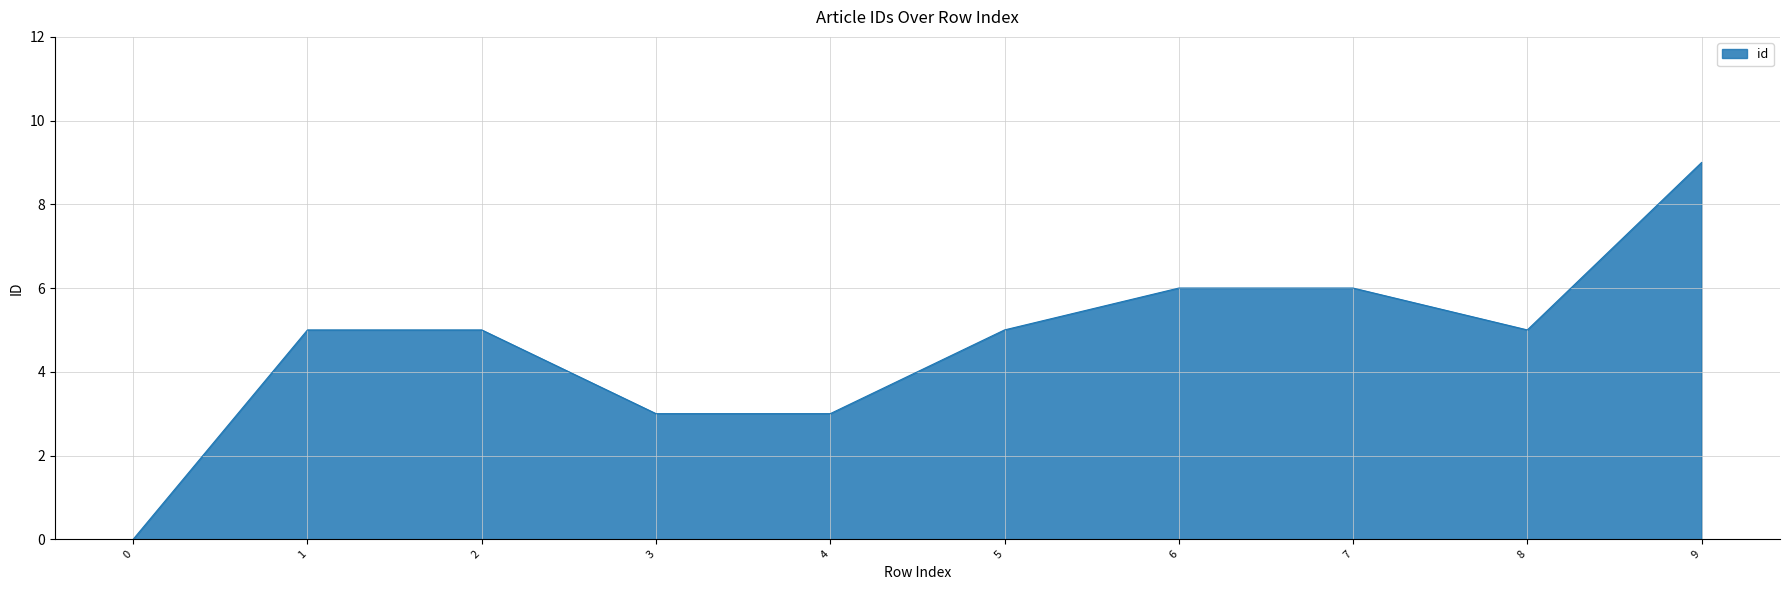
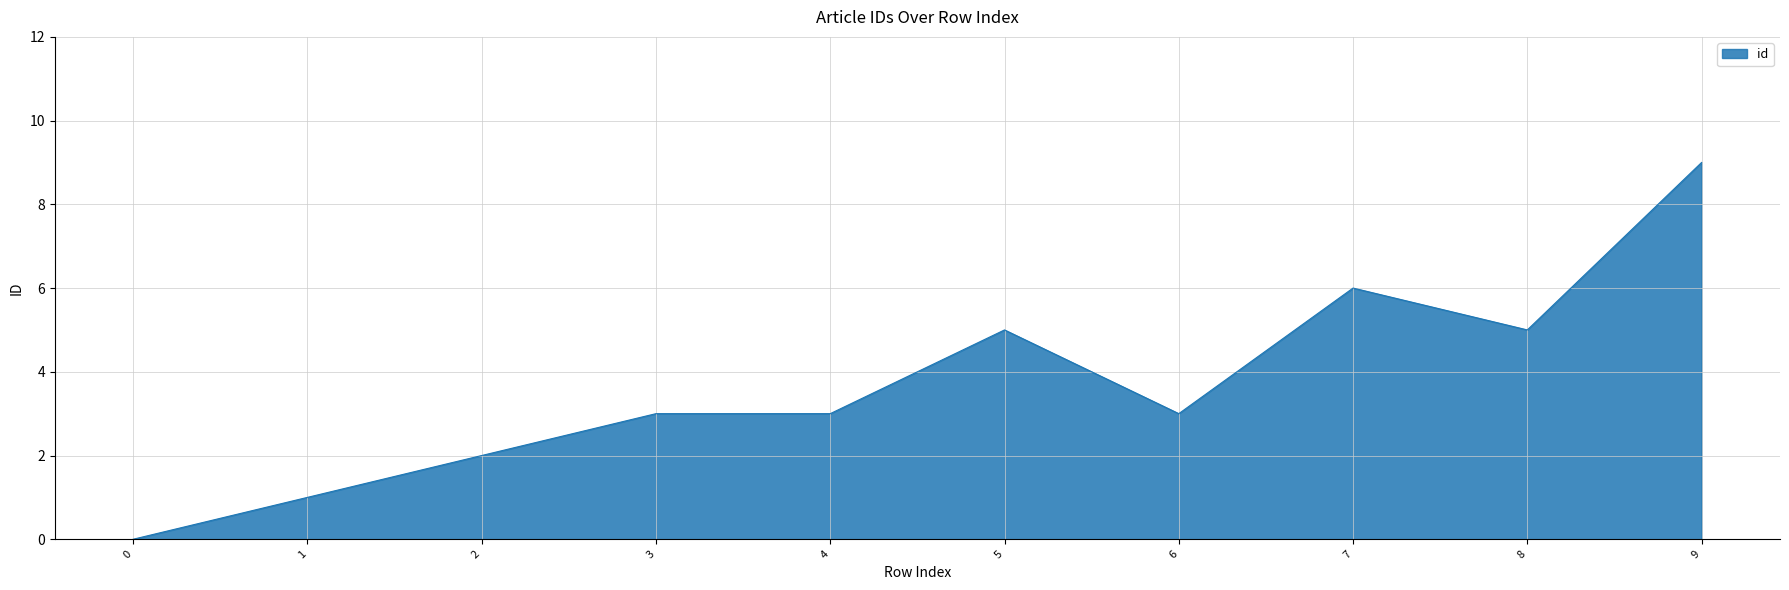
1: 5 -> 1
2: 5 -> 2
6: 6 -> 3
